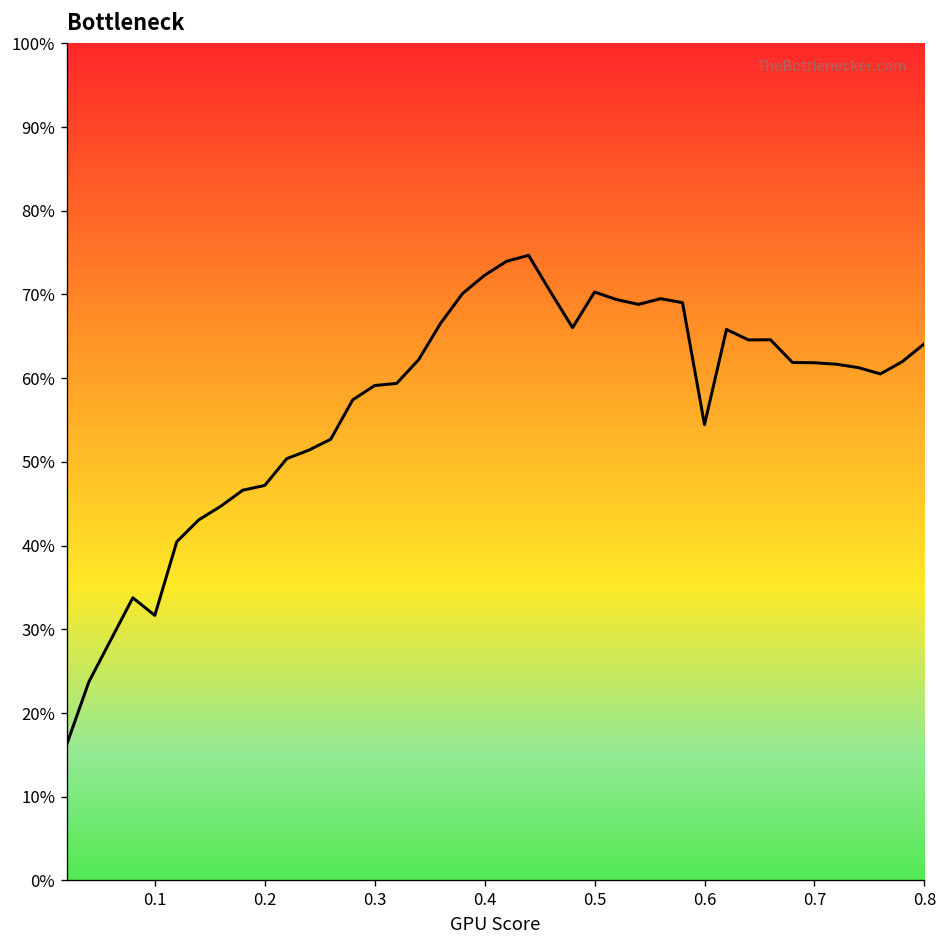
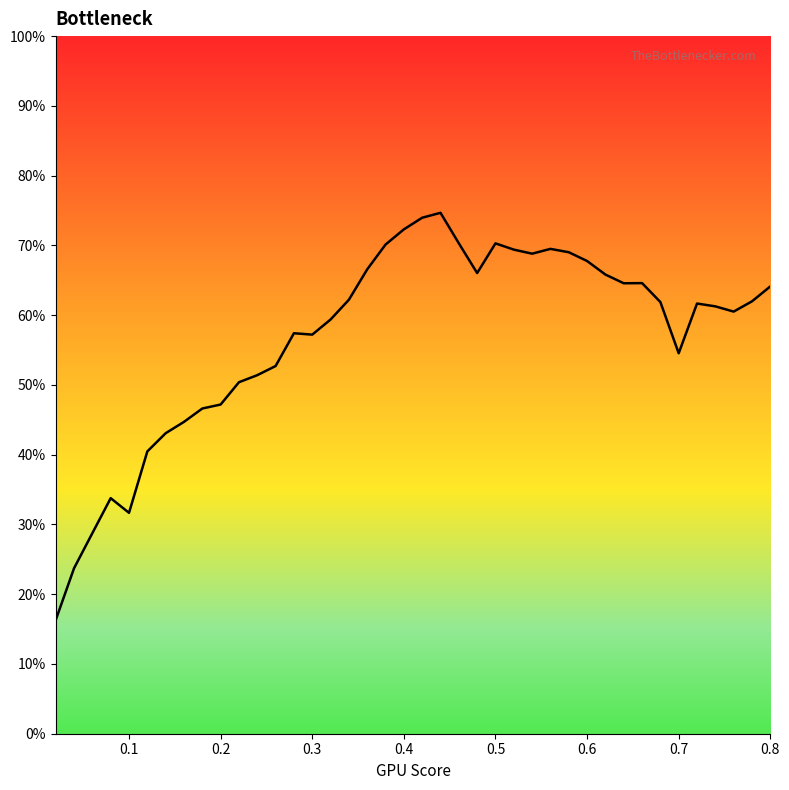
0.3: 59% -> 57%
0.6: 54% -> 68%
0.7: 62% -> 55%
